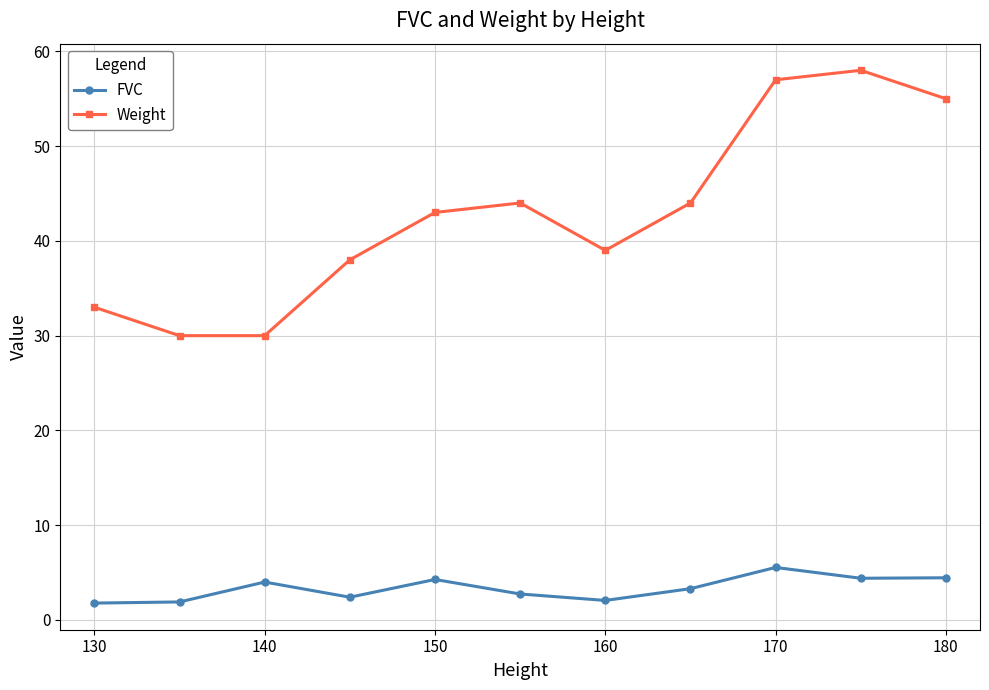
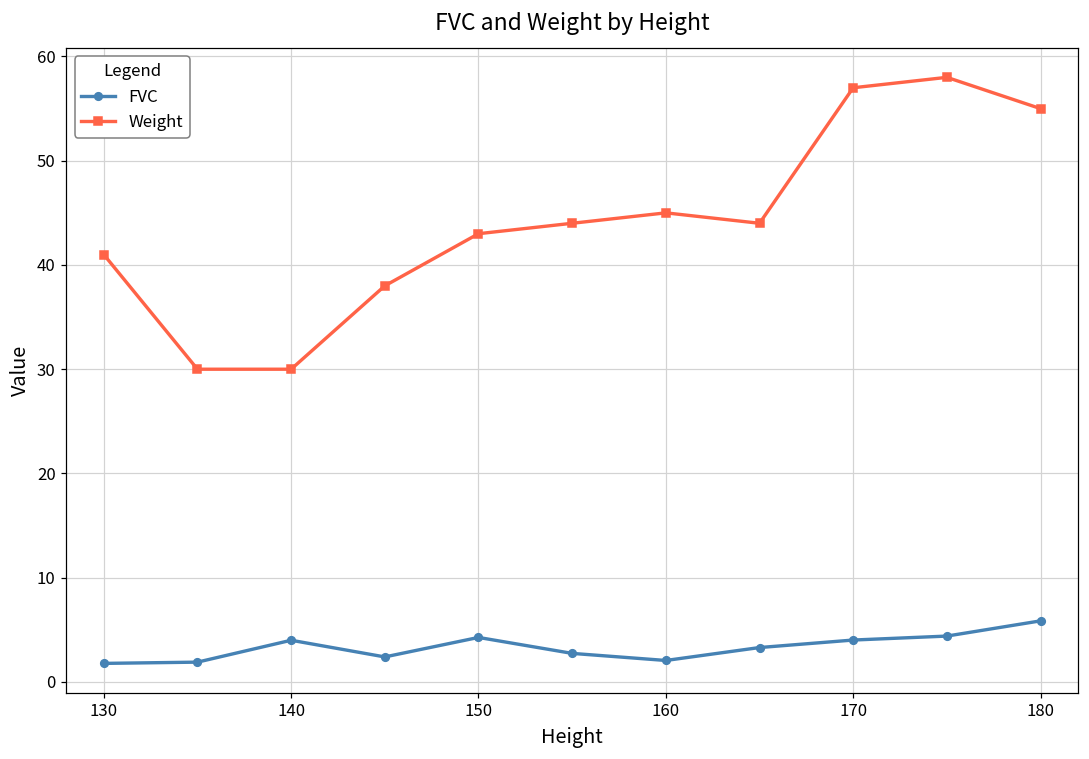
Weight, 130: 33 -> 41
Weight, 160: 39 -> 45
FVC, 170: 6 -> 4
FVC, 180: 4 -> 6
